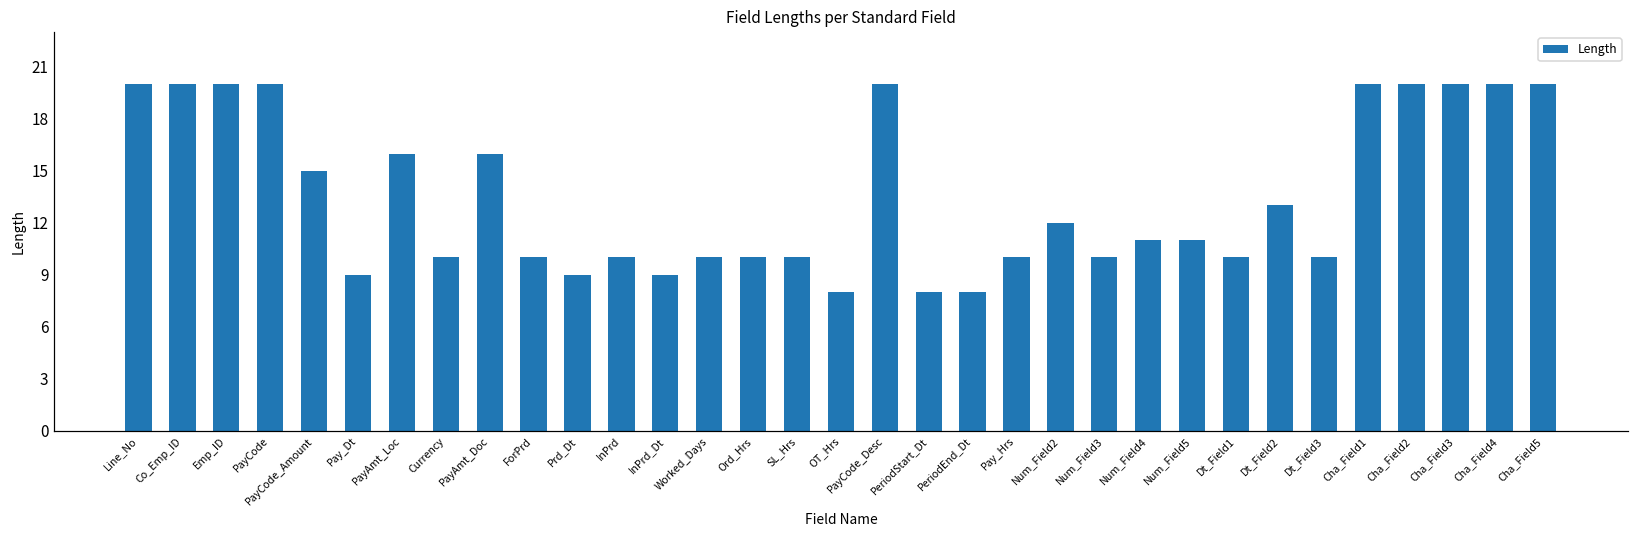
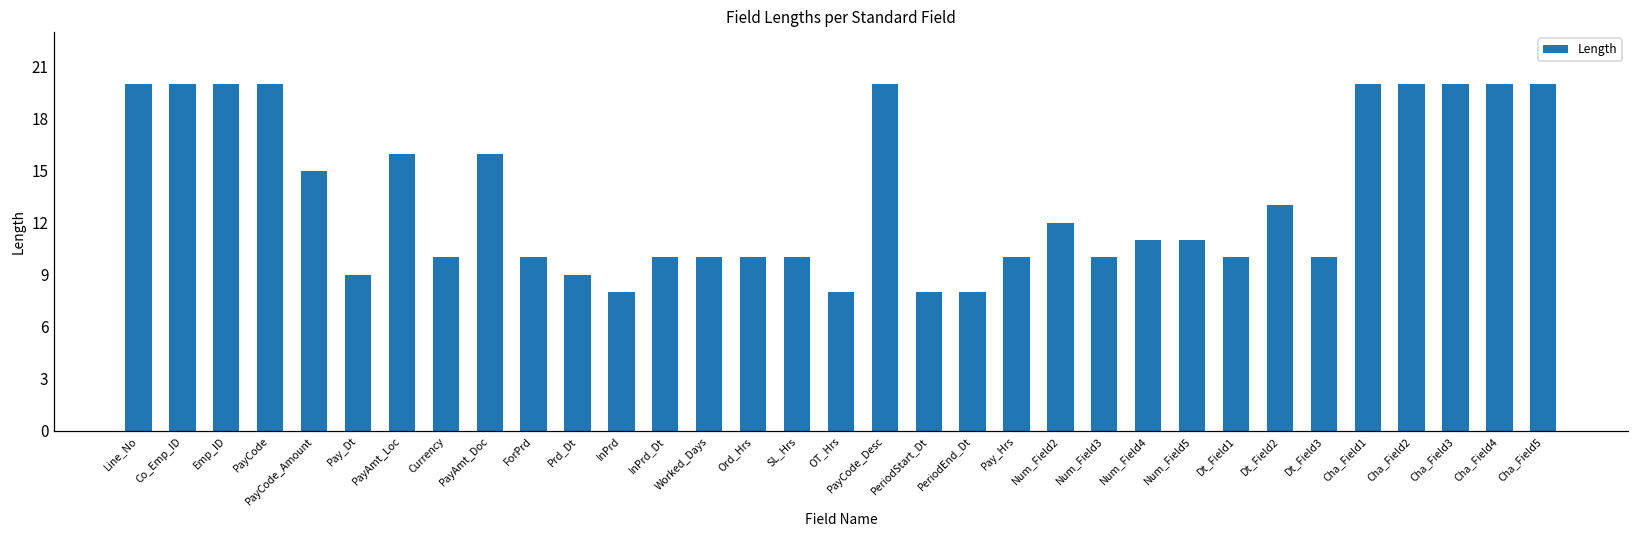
InPrd: 10 -> 8
InPrd_Dt: 9 -> 10
